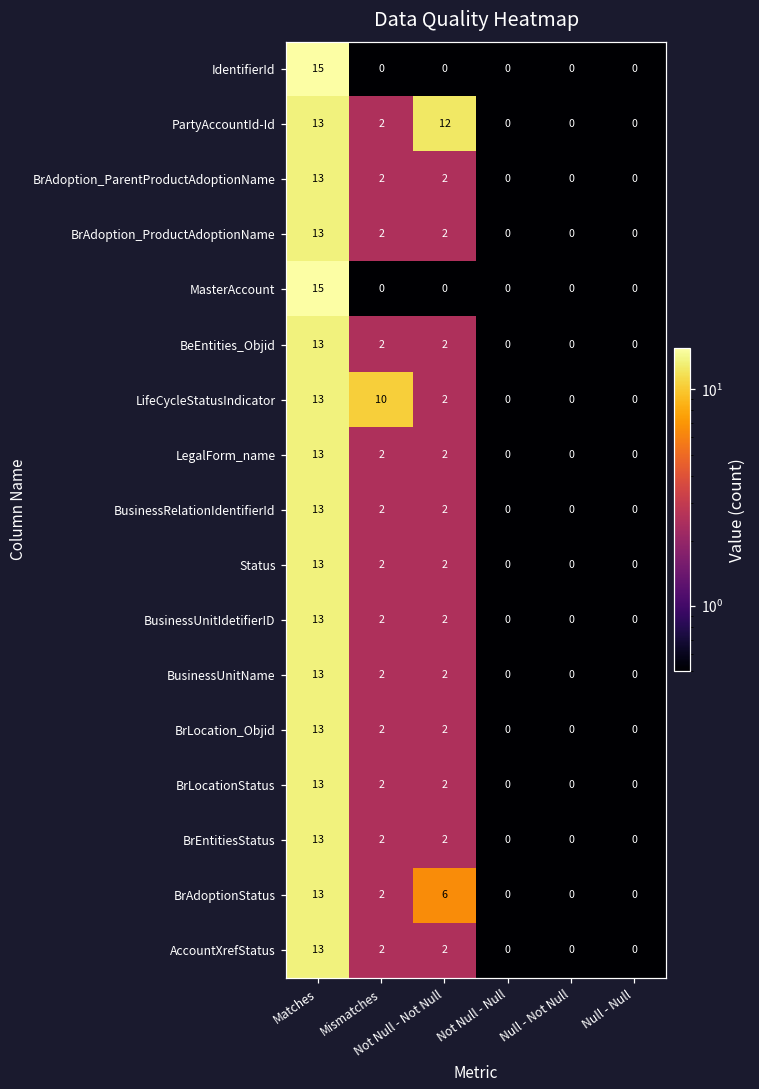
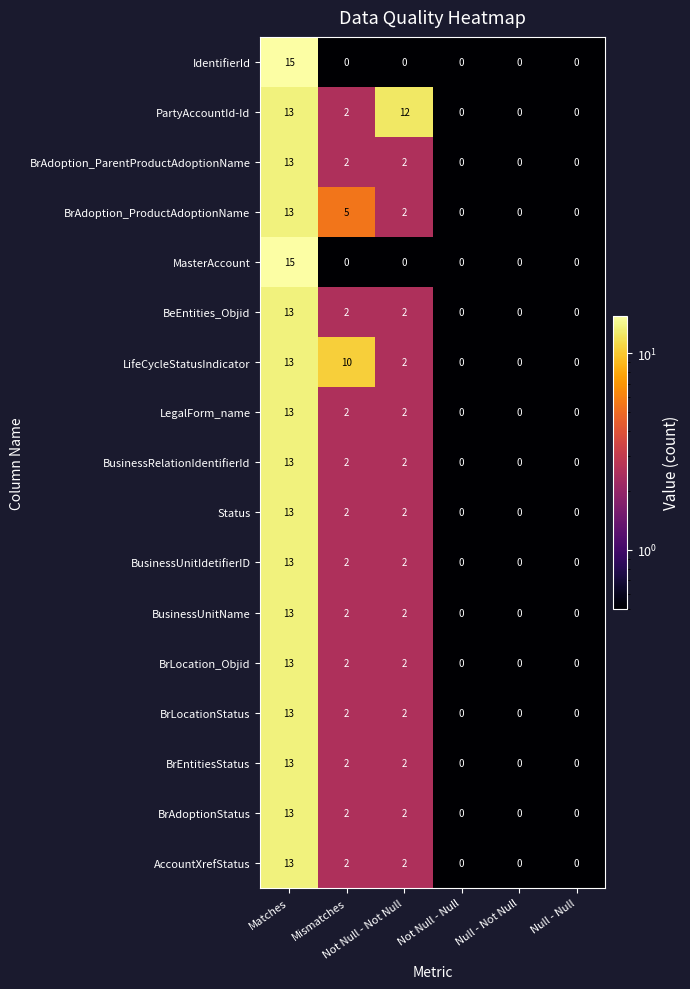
BrAdoption_ProductAdoptionName, Mismatches: 2 -> 5
BrAdoptionStatus, Not Null - Not Null: 6 -> 2
